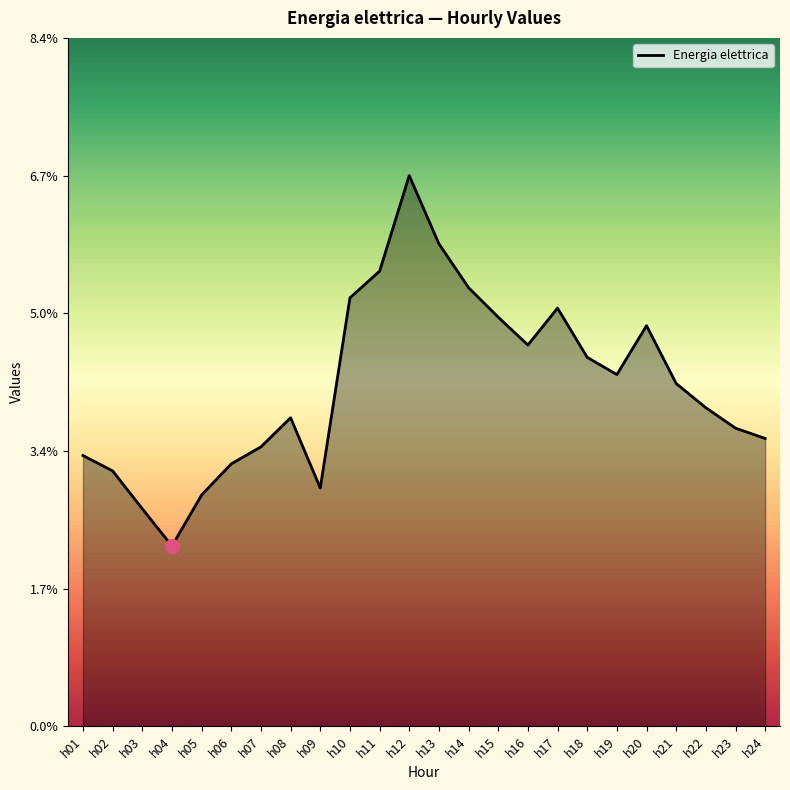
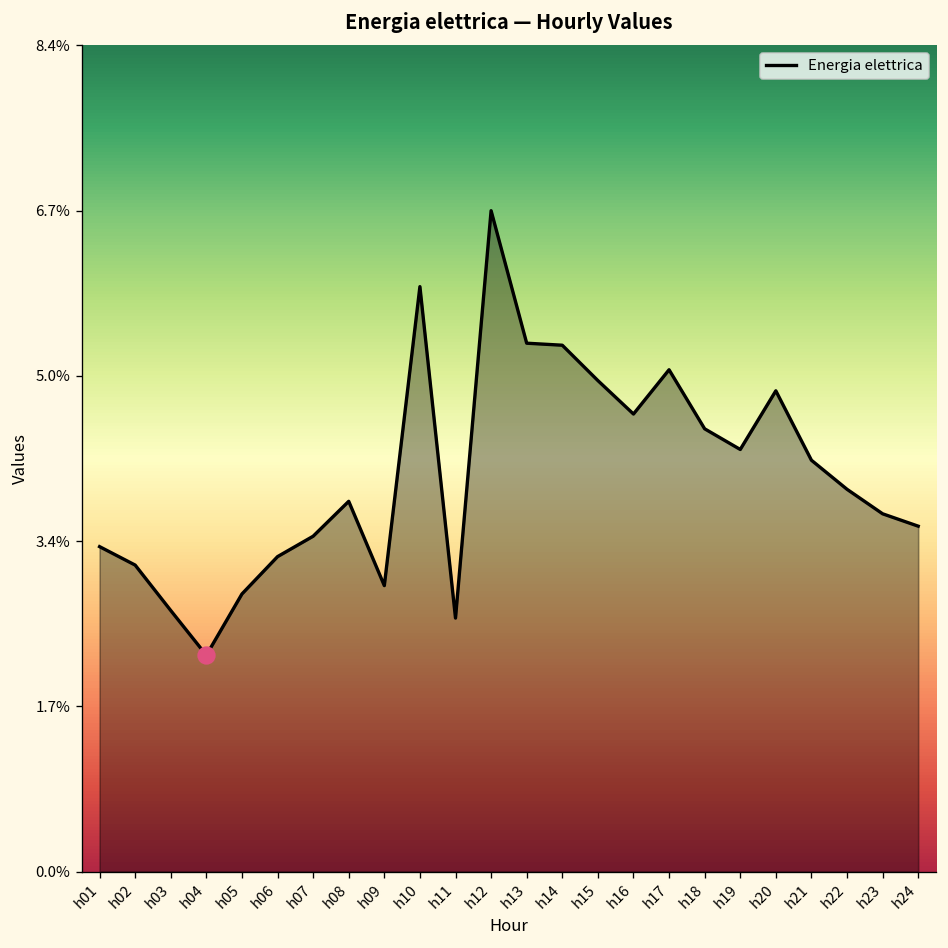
Energia elettrica, h10: 5.2% -> 5.9%
Energia elettrica, h11: 5.5% -> 2.6%
Energia elettrica, h13: 5.9% -> 5.4%
